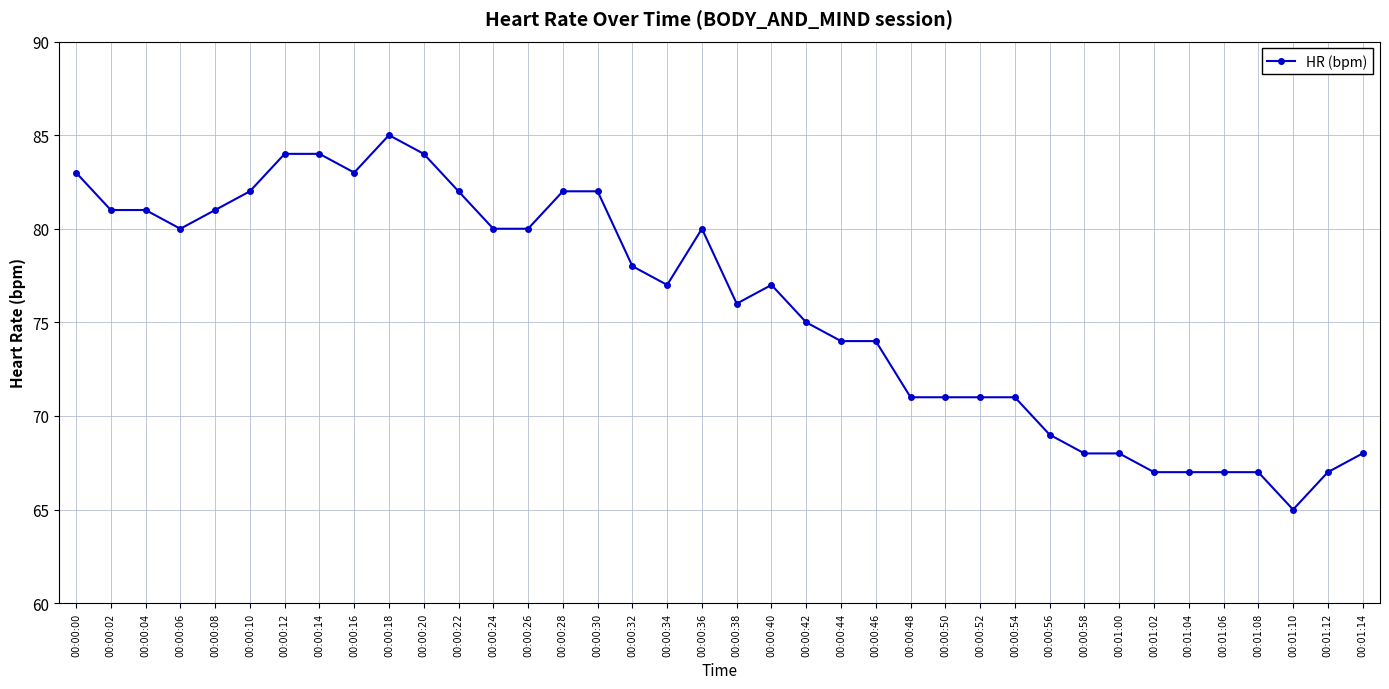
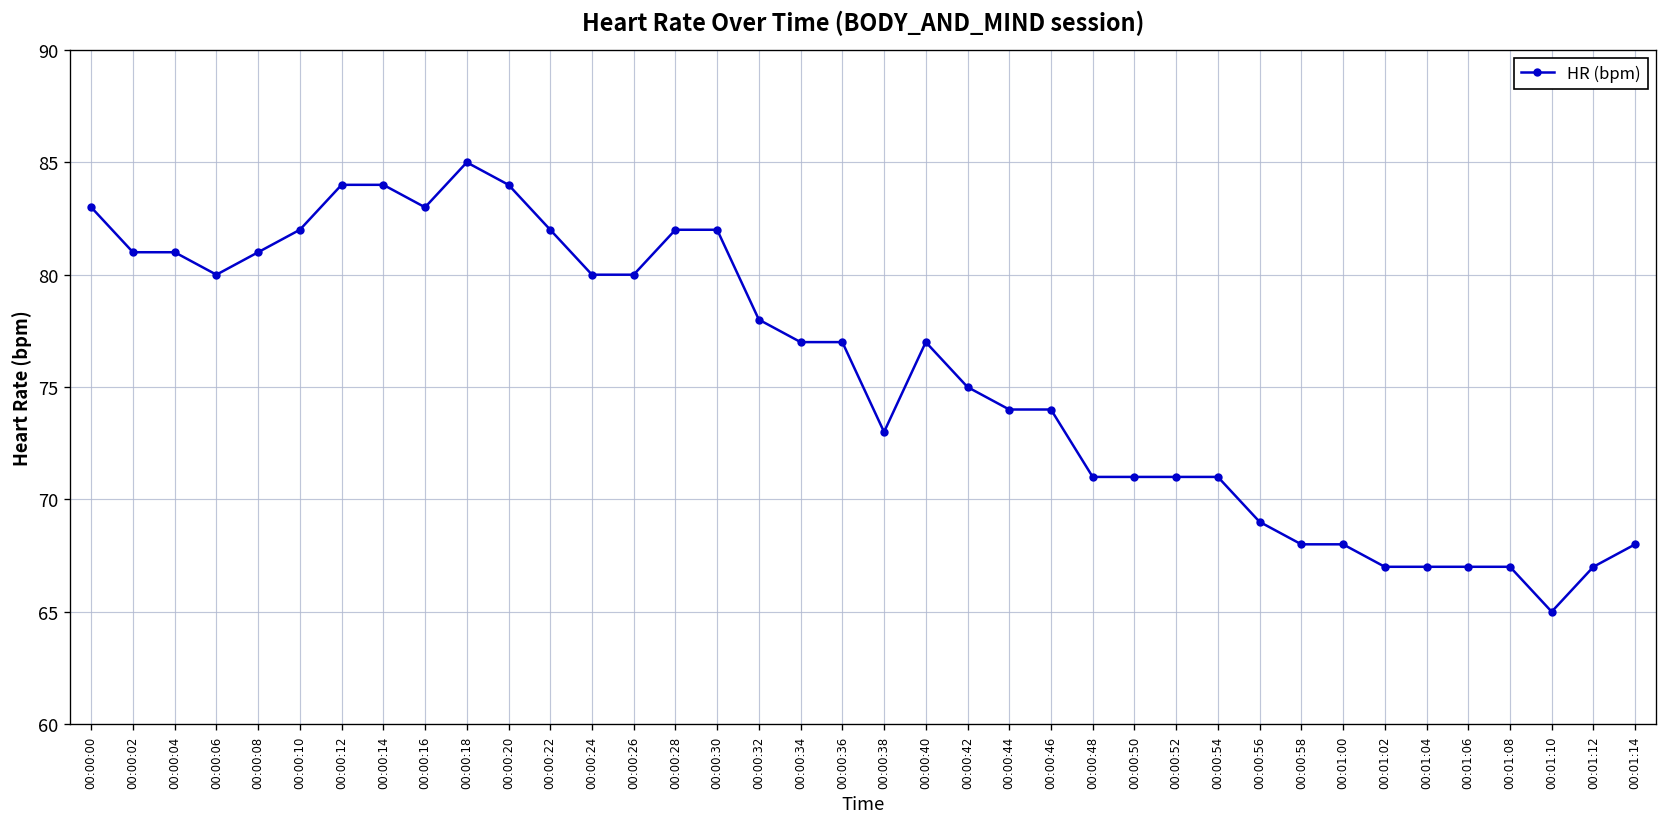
00:00:36: 80 -> 77
00:00:38: 76 -> 73
